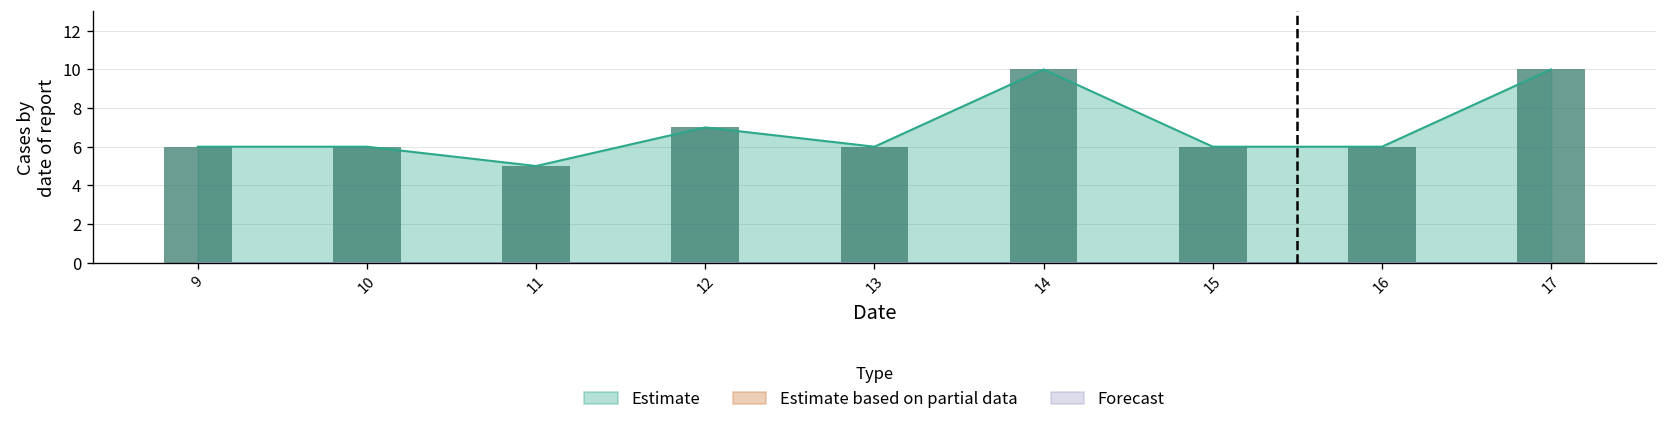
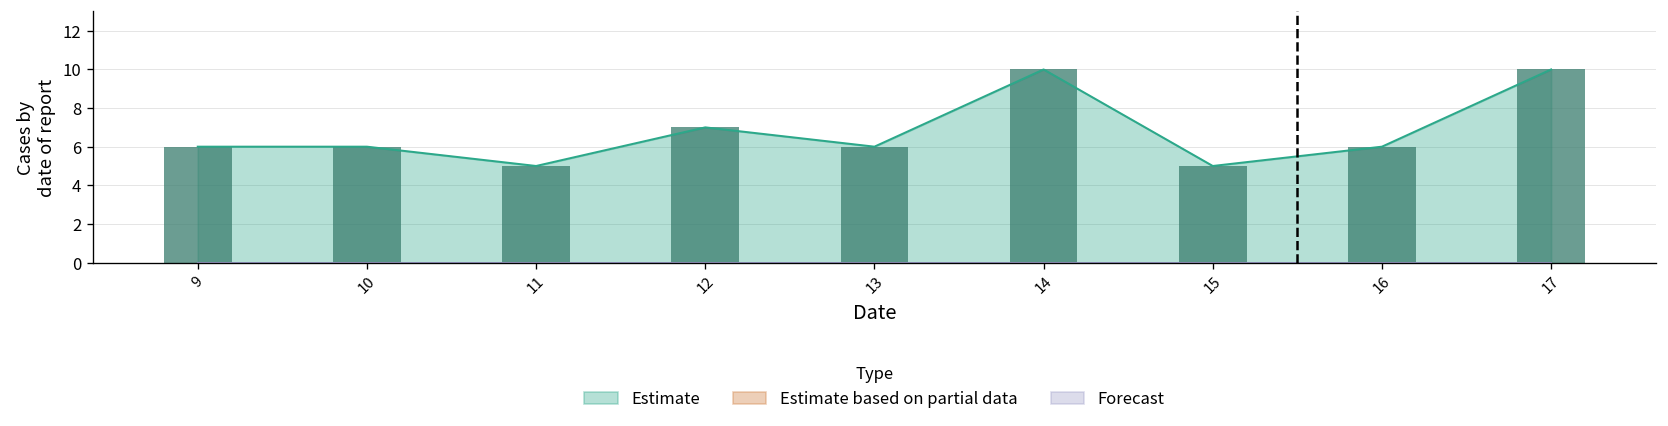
Estimate, 15: 6 -> 5
